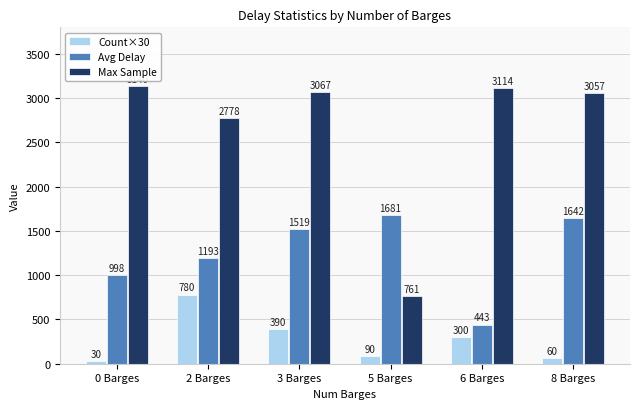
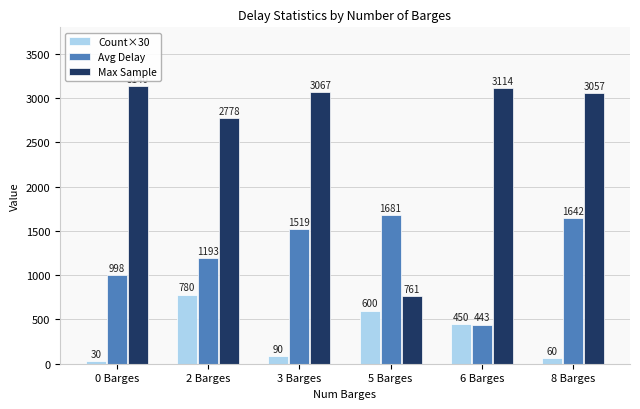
Count×30, 3 Barges: 390 -> 90
Count×30, 5 Barges: 90 -> 600
Count×30, 6 Barges: 300 -> 450
